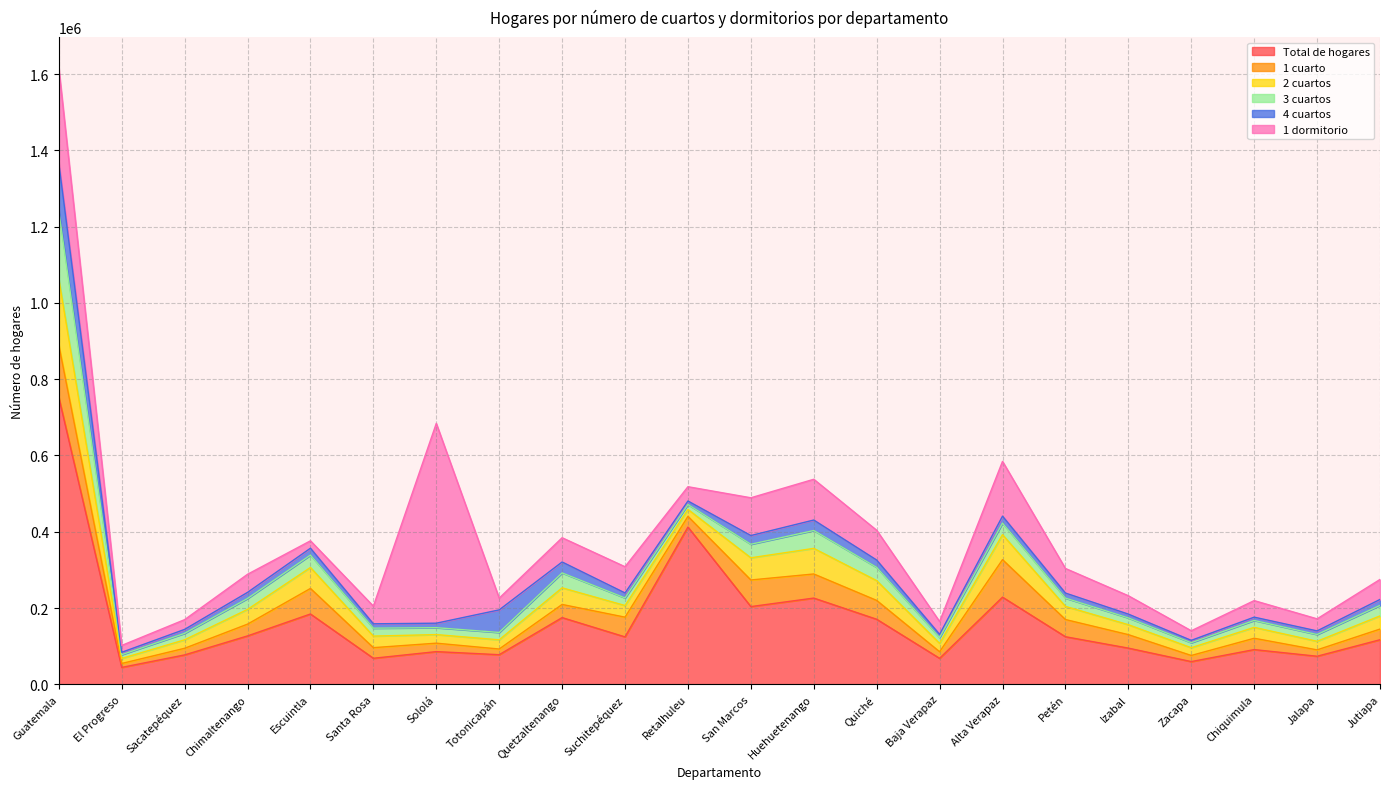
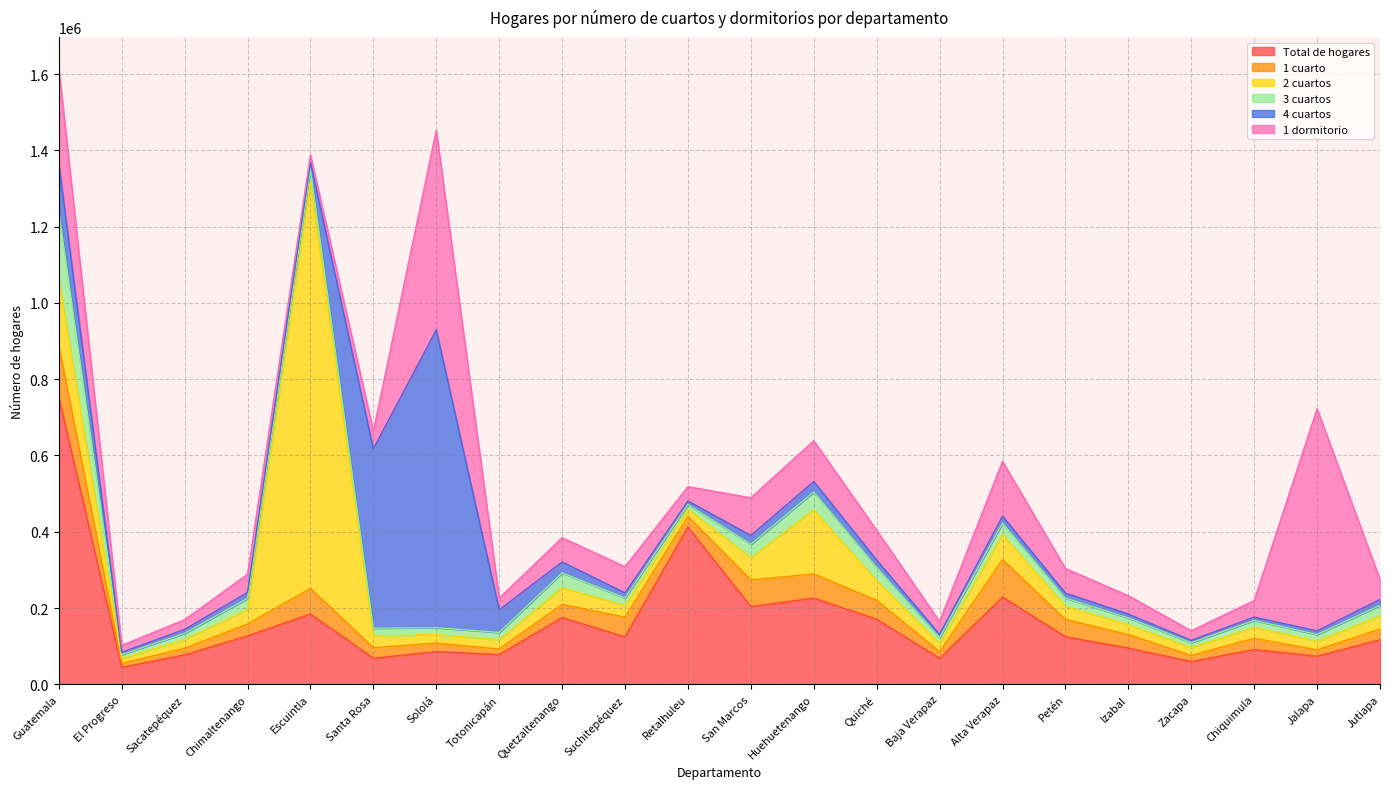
2 cuartos, Escuintla: 60000 -> 1070000
4 cuartos, Santa Rosa: 10000 -> 470000
4 cuartos, Sololá: 10000 -> 780000
2 cuartos, Huehuetenango: 70000 -> 170000
1 dormitorio, Jalapa: 30000 -> 580000
